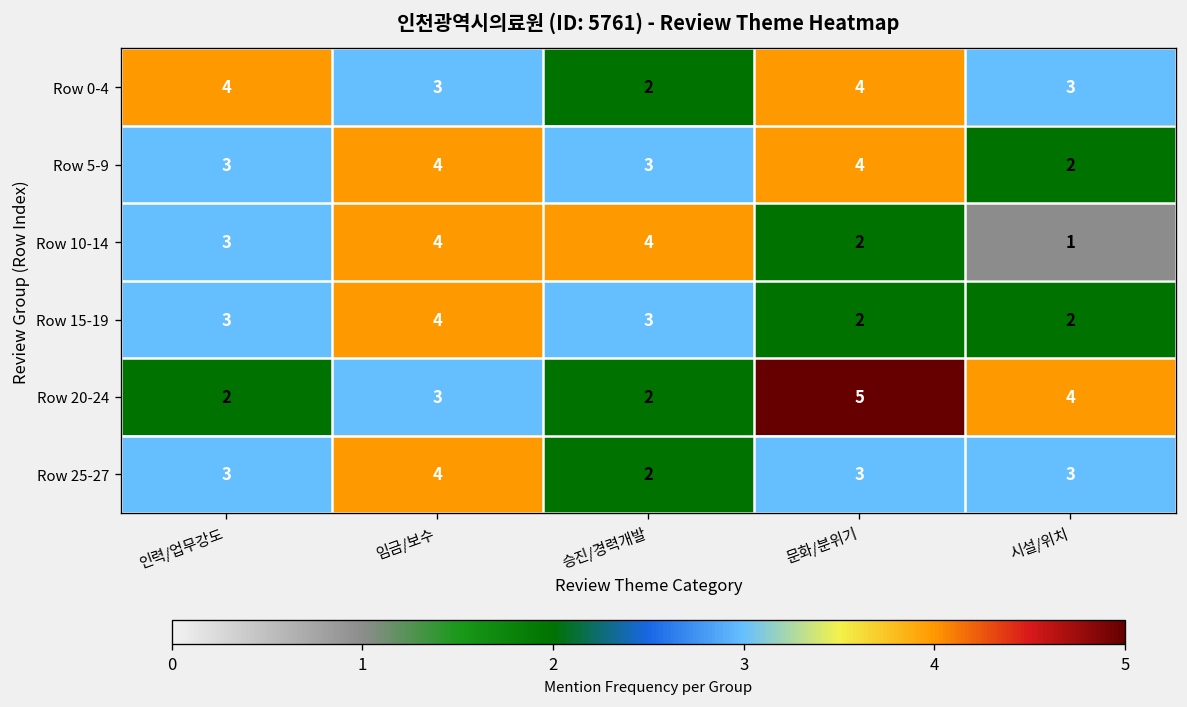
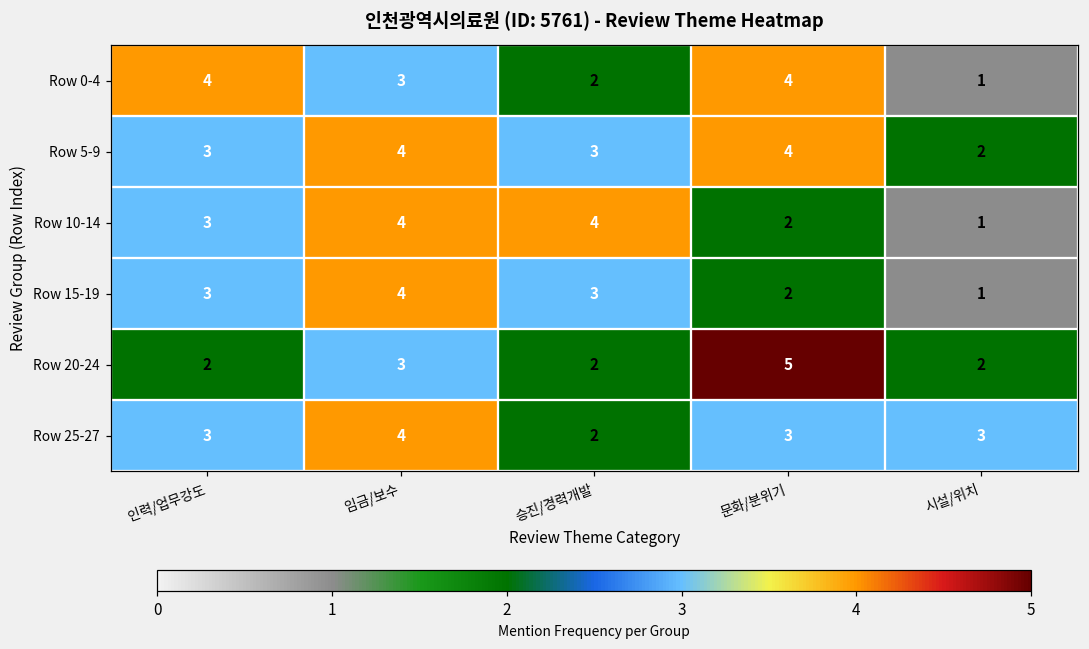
Row 0-4, 시설/위치: 3 -> 1
Row 15-19, 시설/위치: 2 -> 1
Row 20-24, 시설/위치: 4 -> 2
